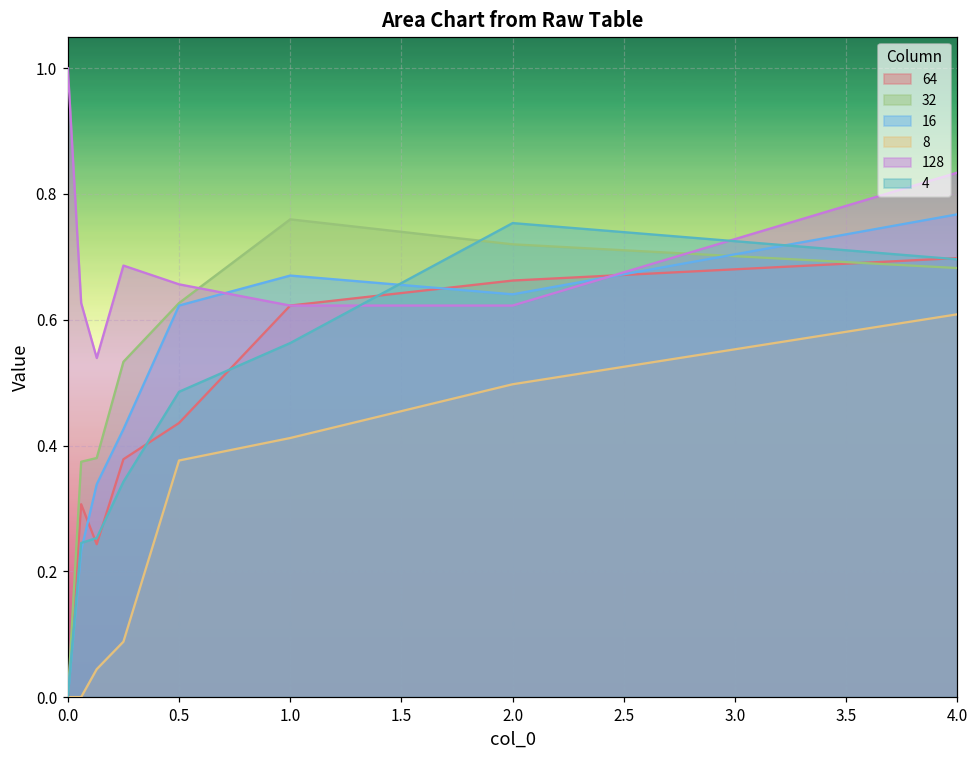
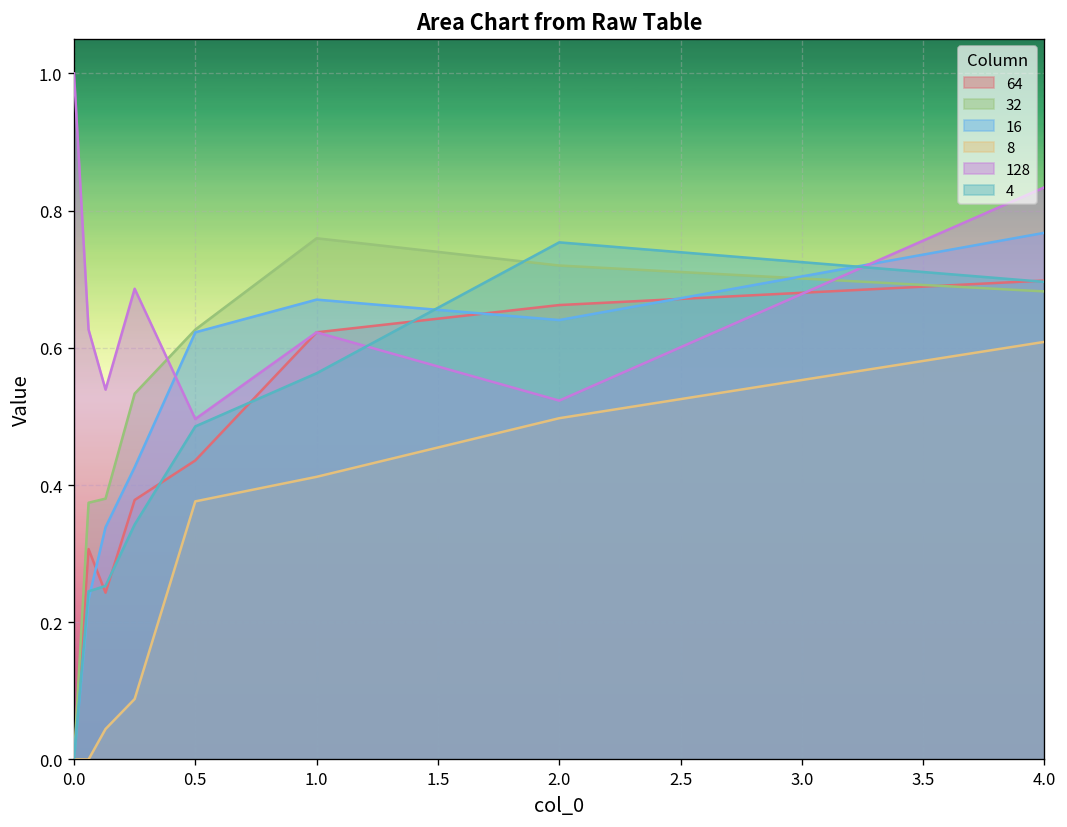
128, 0.5: 0.66 -> 0.50
128, 2.0: 0.62 -> 0.52
